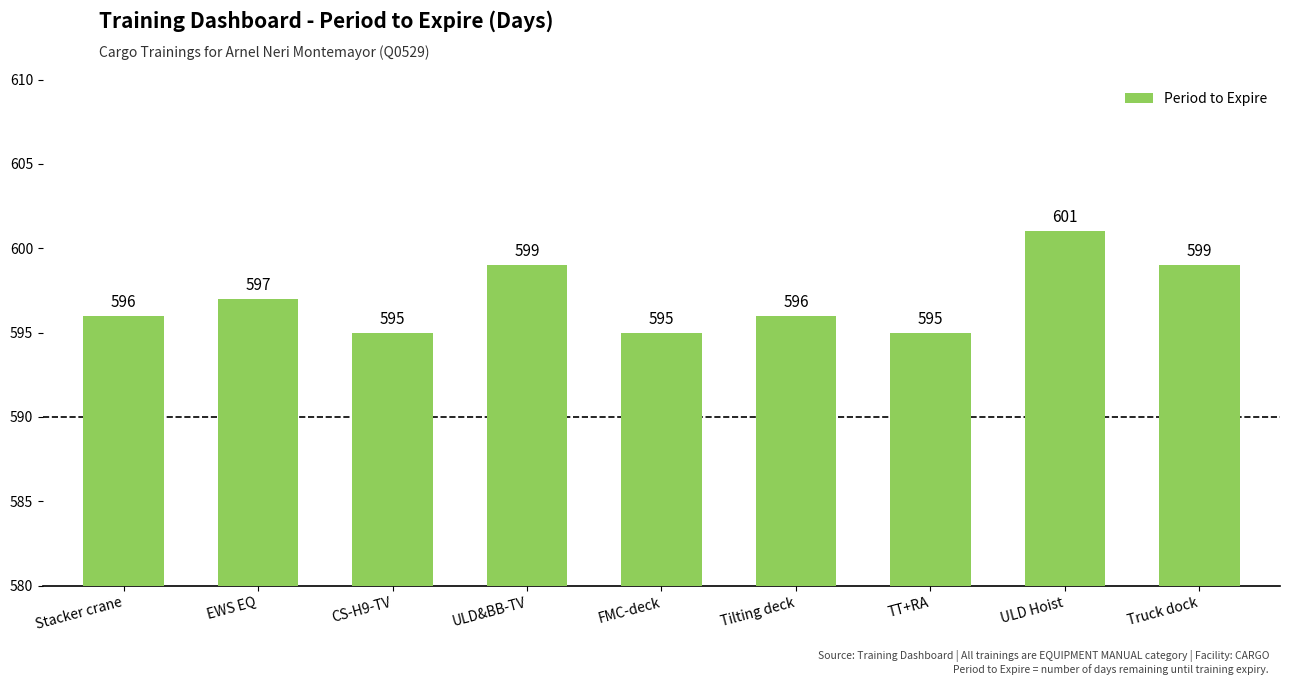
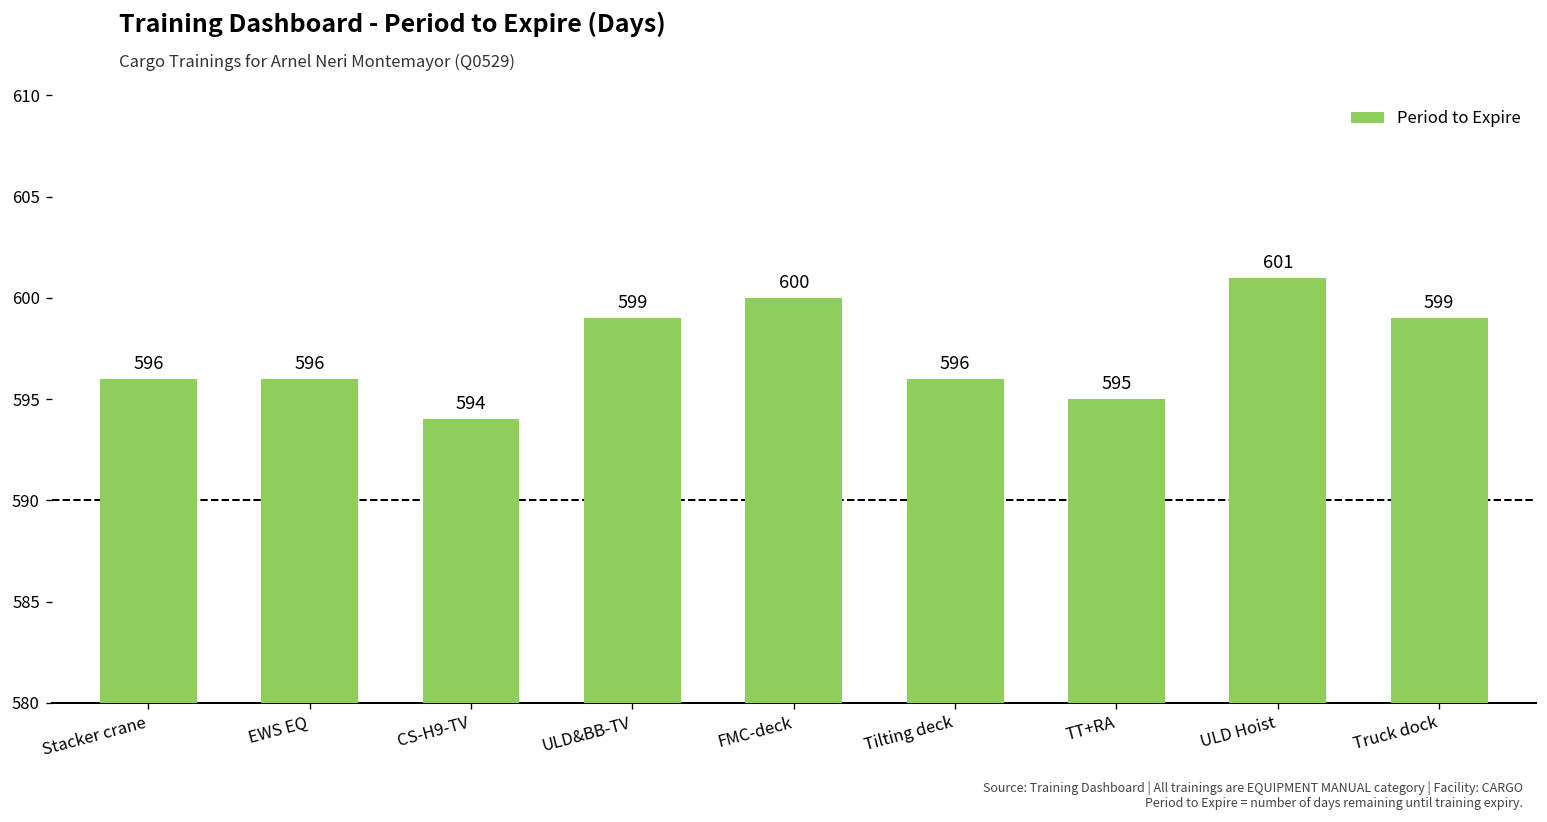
EWS EQ: 597 -> 596
CS-H9-TV: 595 -> 594
FMC-deck: 595 -> 600
